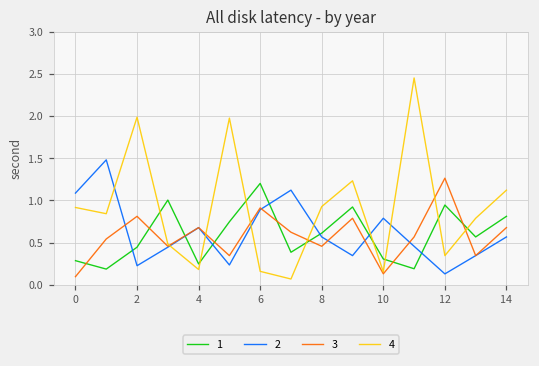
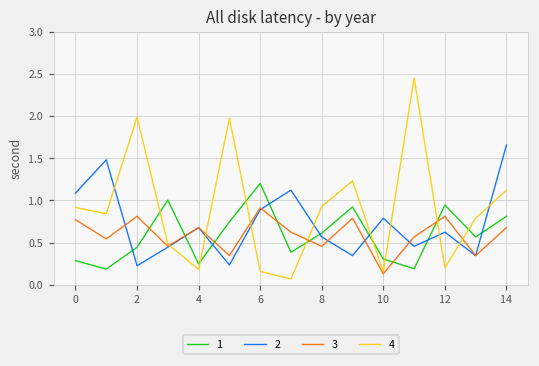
3, 0: 0.1 -> 0.8
2, 12: 0.1 -> 0.6
3, 12: 1.3 -> 0.8
4, 12: 0.3 -> 0.2
2, 14: 0.6 -> 1.7
